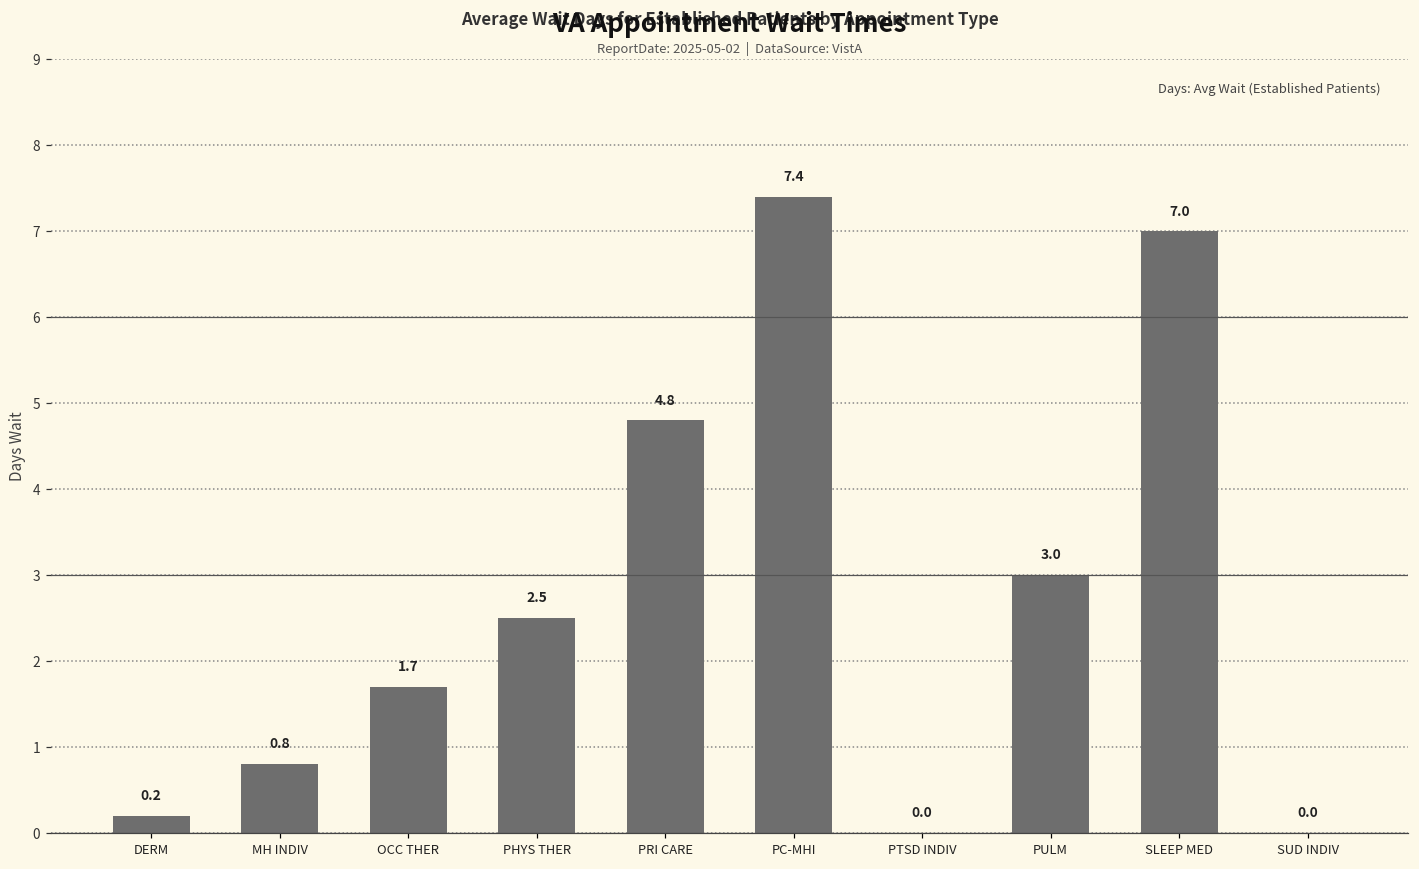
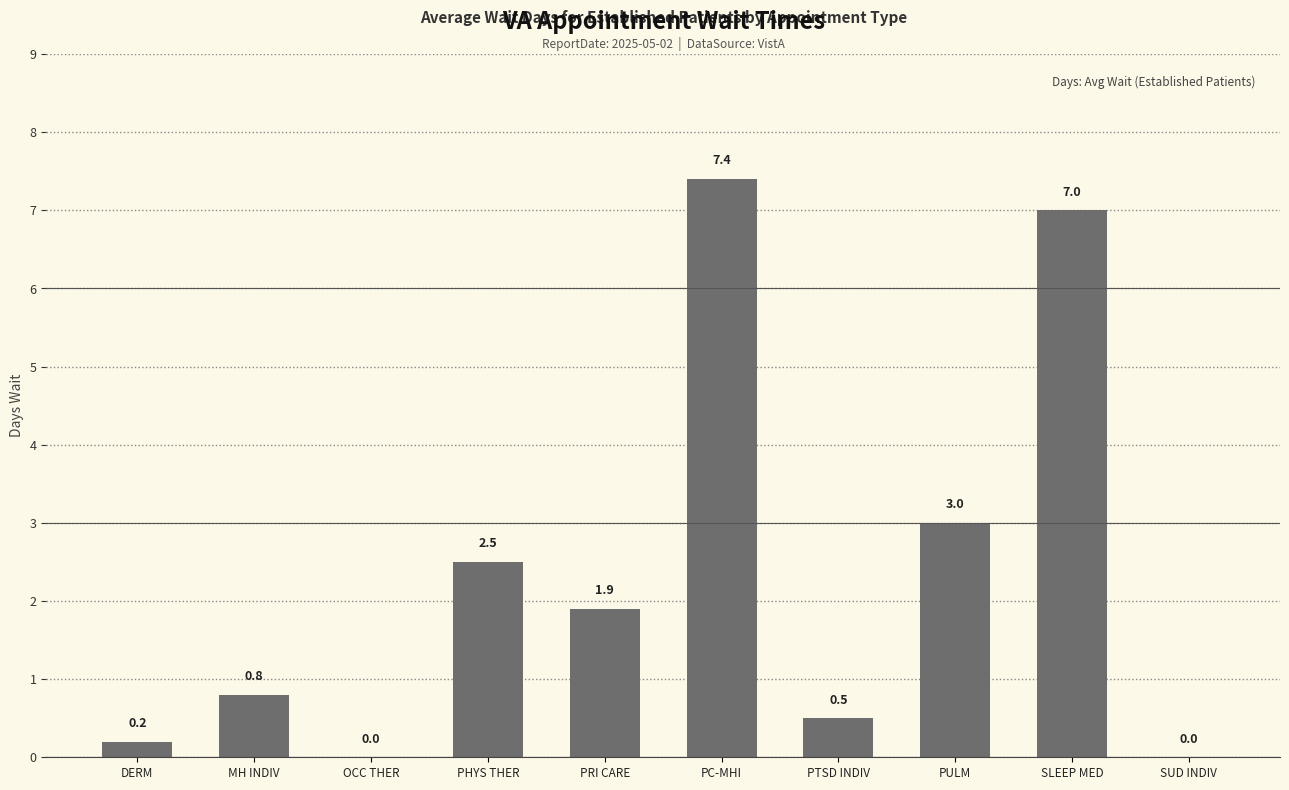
OCC THER: 1.7 -> 0.0
PRI CARE: 4.8 -> 1.9
PTSD INDIV: 0.0 -> 0.5
